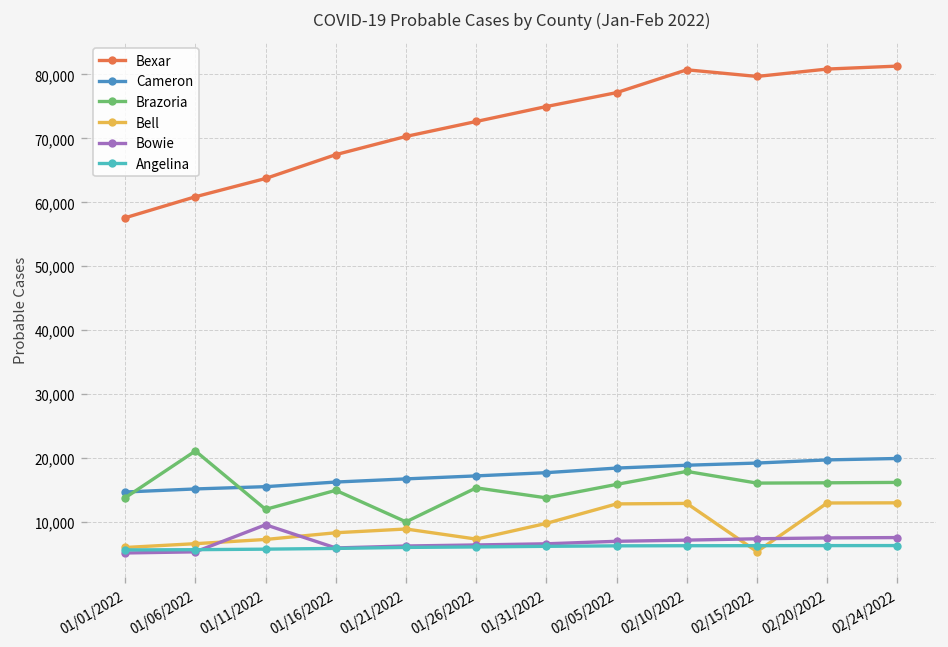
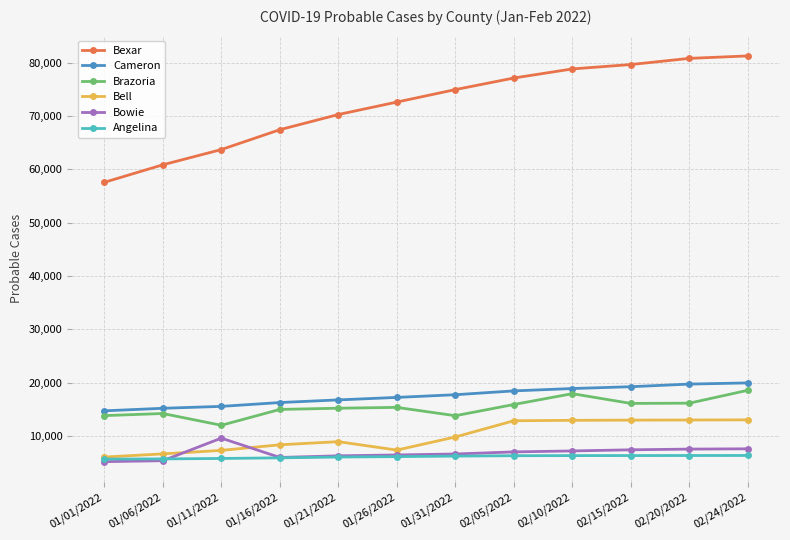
Brazoria, 01/06/2022: 21,000 -> 14,000
Brazoria, 01/21/2022: 10,000 -> 15,000
Bexar, 02/10/2022: 81,000 -> 79,000
Bell, 02/15/2022: 5,000 -> 13,000
Brazoria, 02/24/2022: 16,000 -> 19,000
